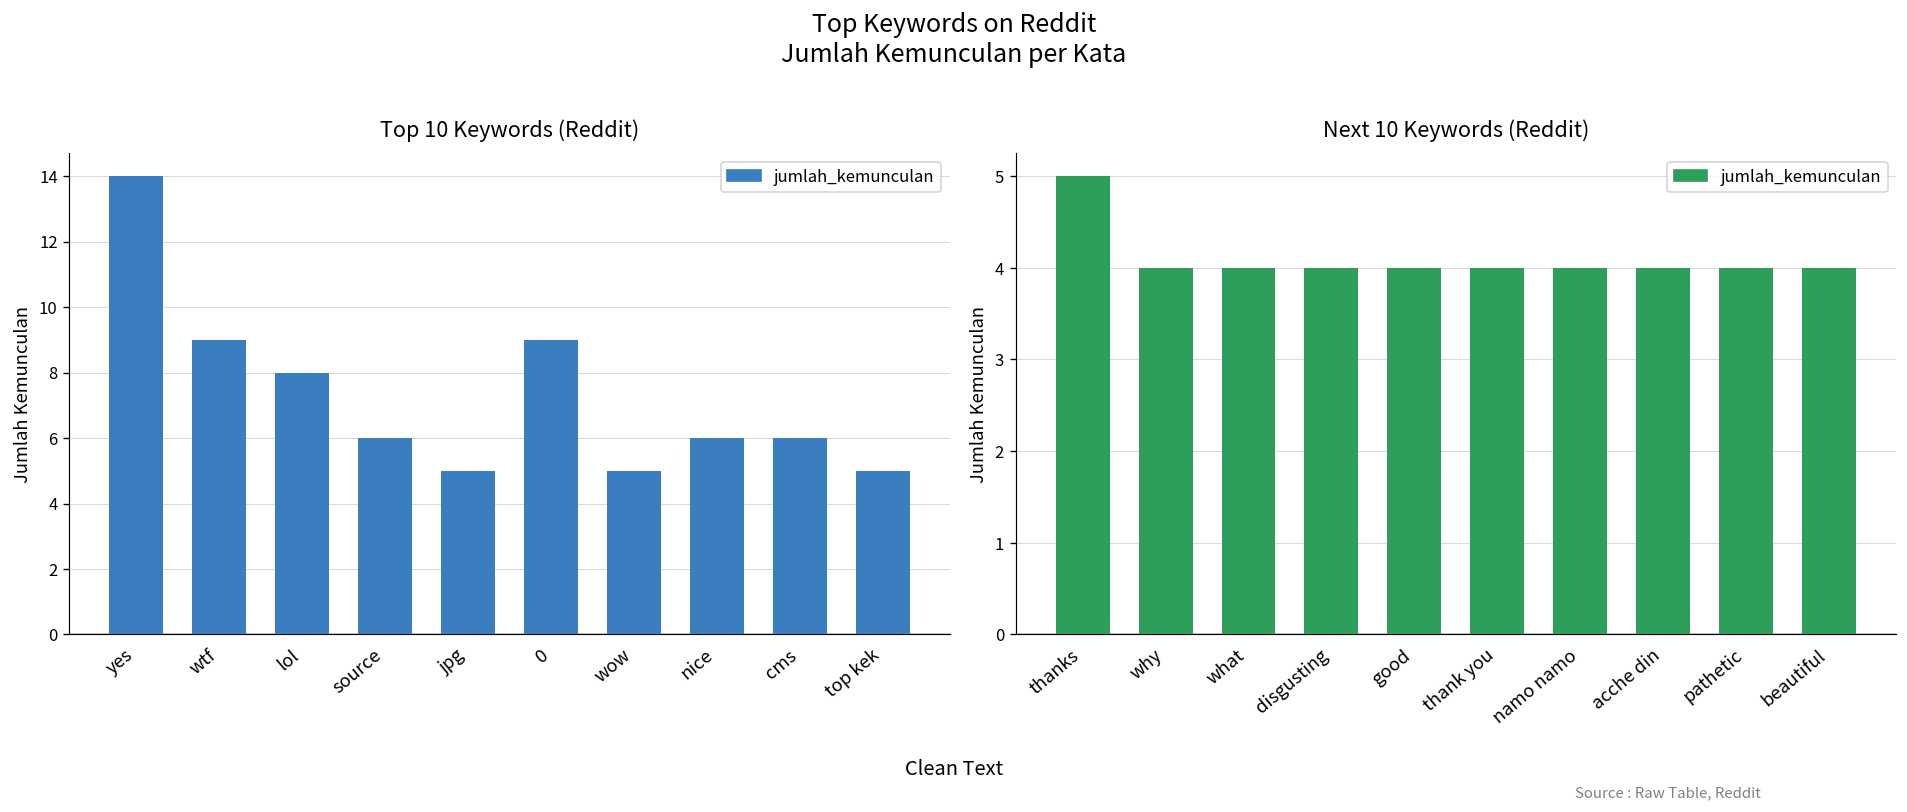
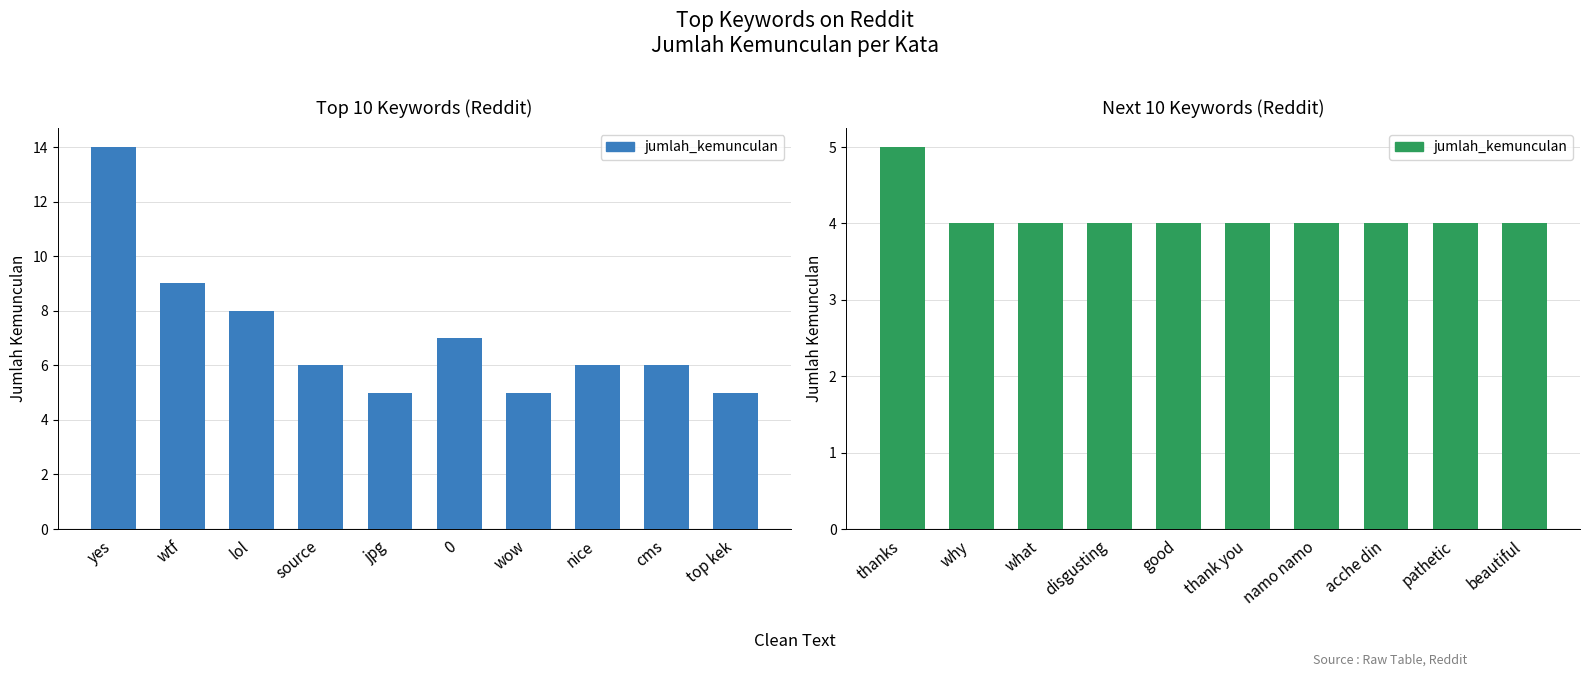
Top 10 Keywords (Reddit), 0: 9 -> 7
